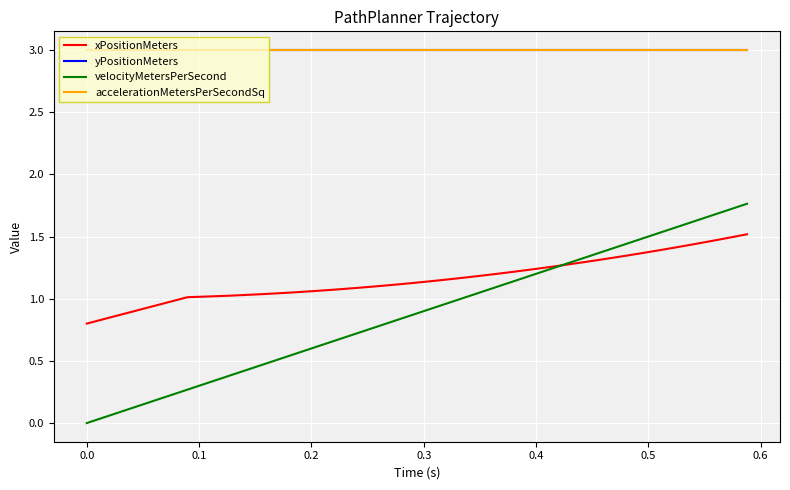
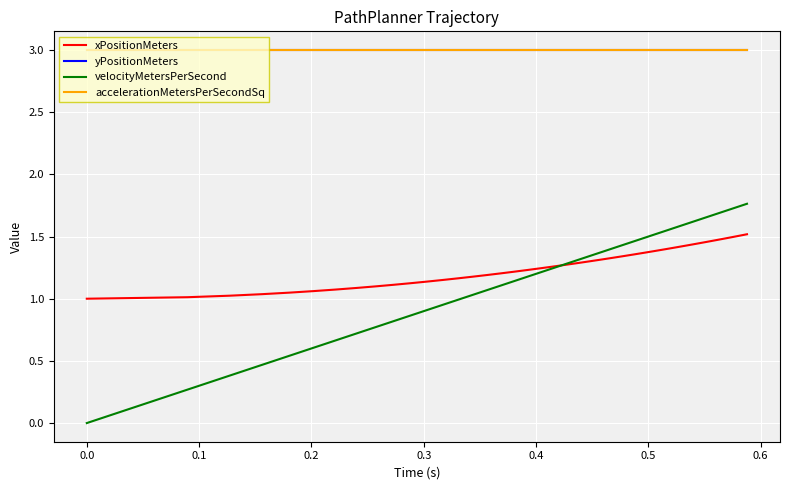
xPositionMeters, 0.0: 0.8 -> 1.0
